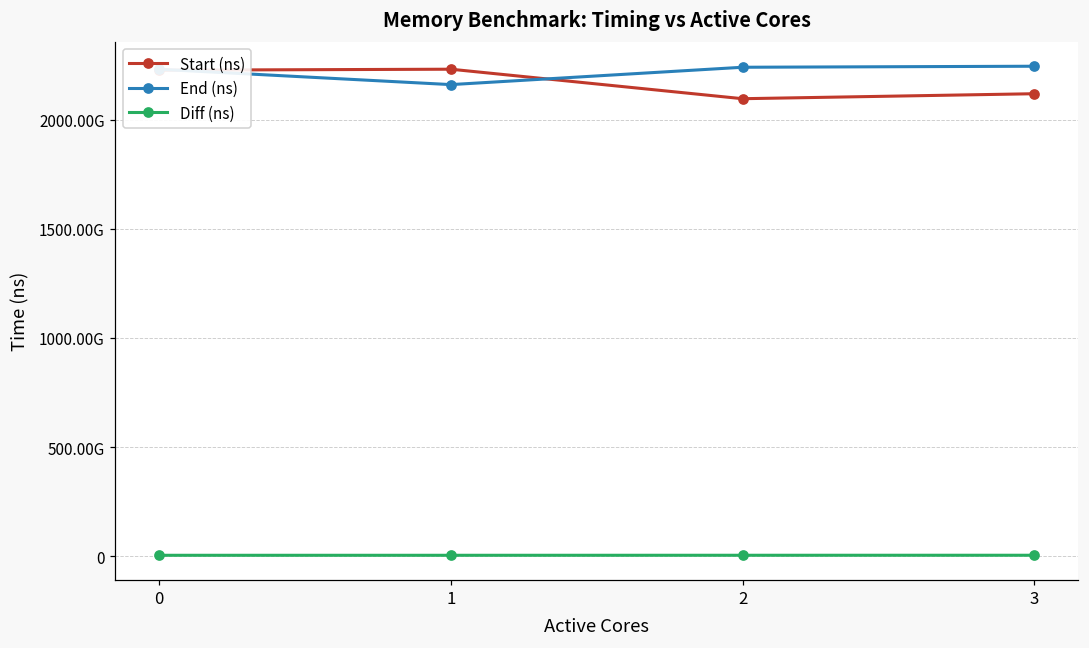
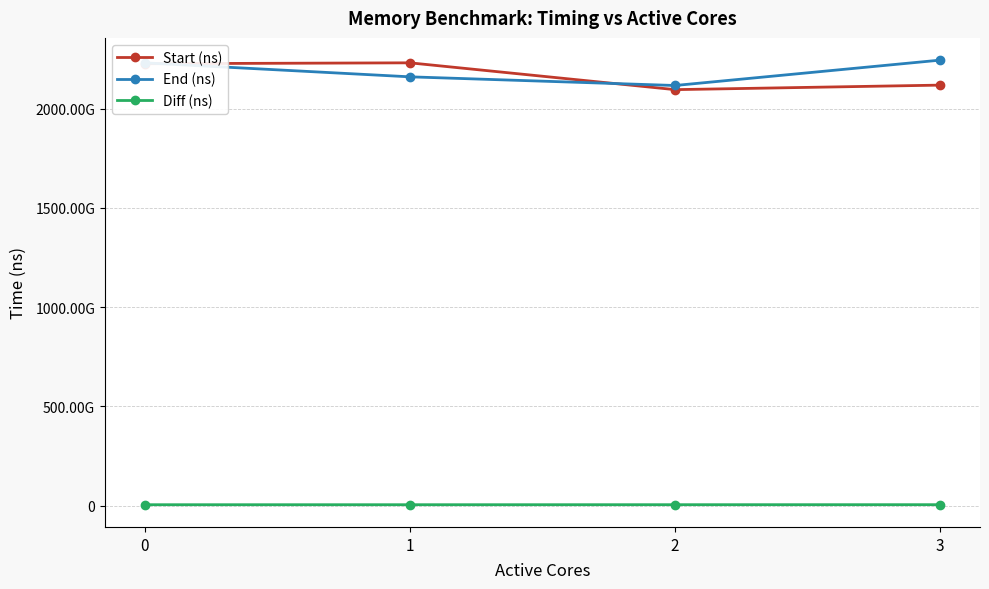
End (ns), 2: 2240000000000 -> 2120000000000
